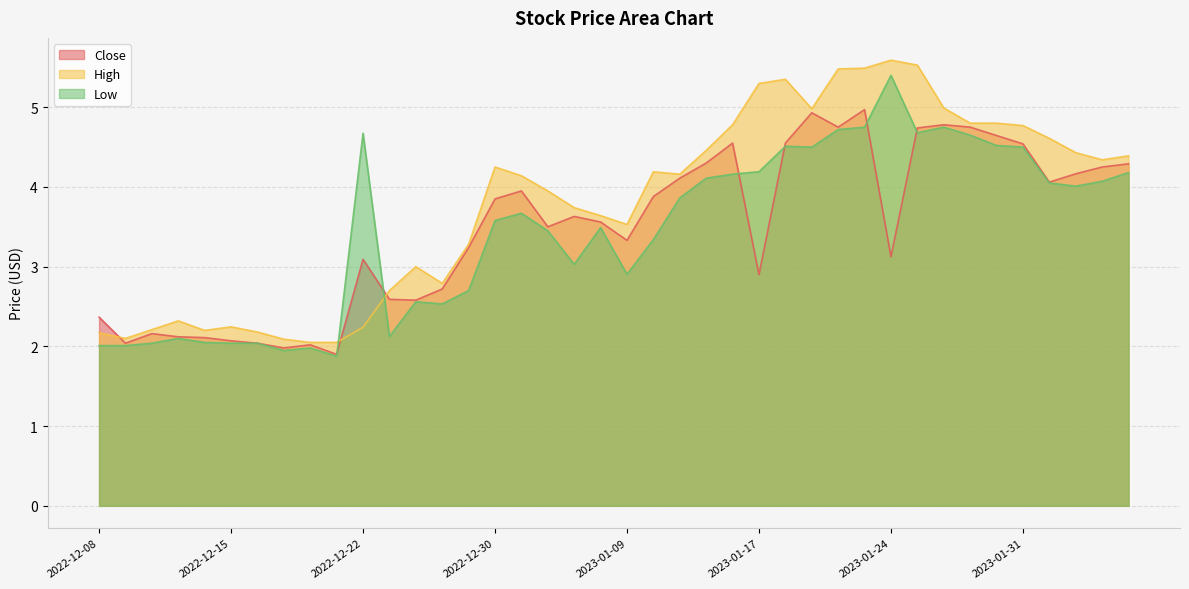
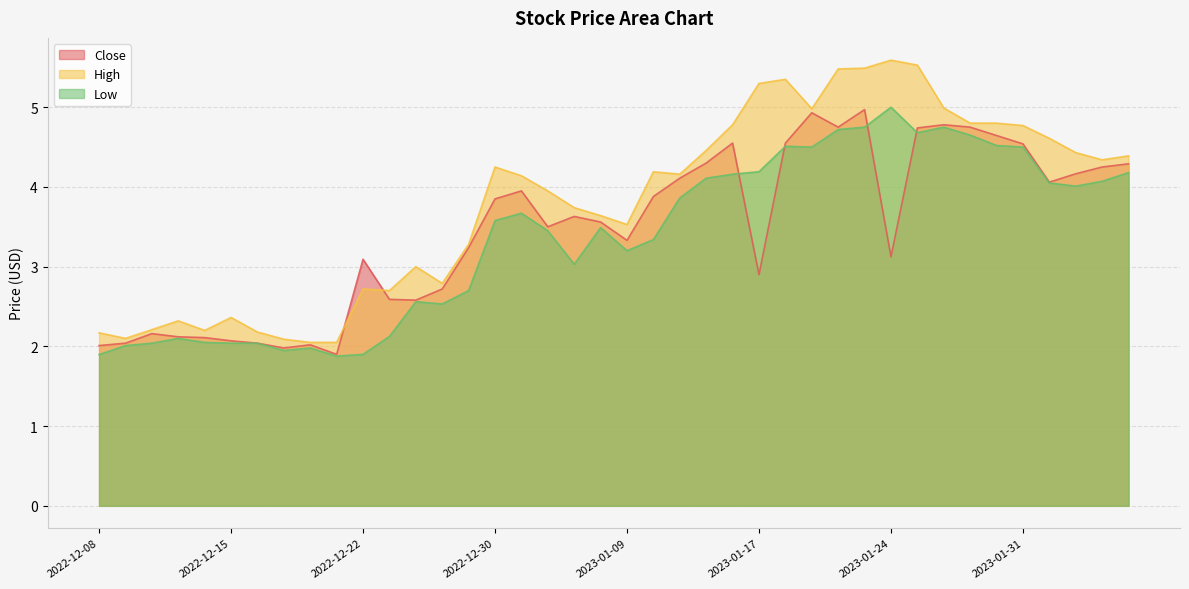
Close, 2022-12-08: 2.4 -> 2.0
Low, 2022-12-08: 2.0 -> 1.9
High, 2022-12-15: 2.2 -> 2.4
High, 2022-12-22: 2.2 -> 2.7
Low, 2022-12-22: 4.7 -> 1.9
Low, 2023-01-09: 2.9 -> 3.2
Low, 2023-01-24: 5.4 -> 5.0
